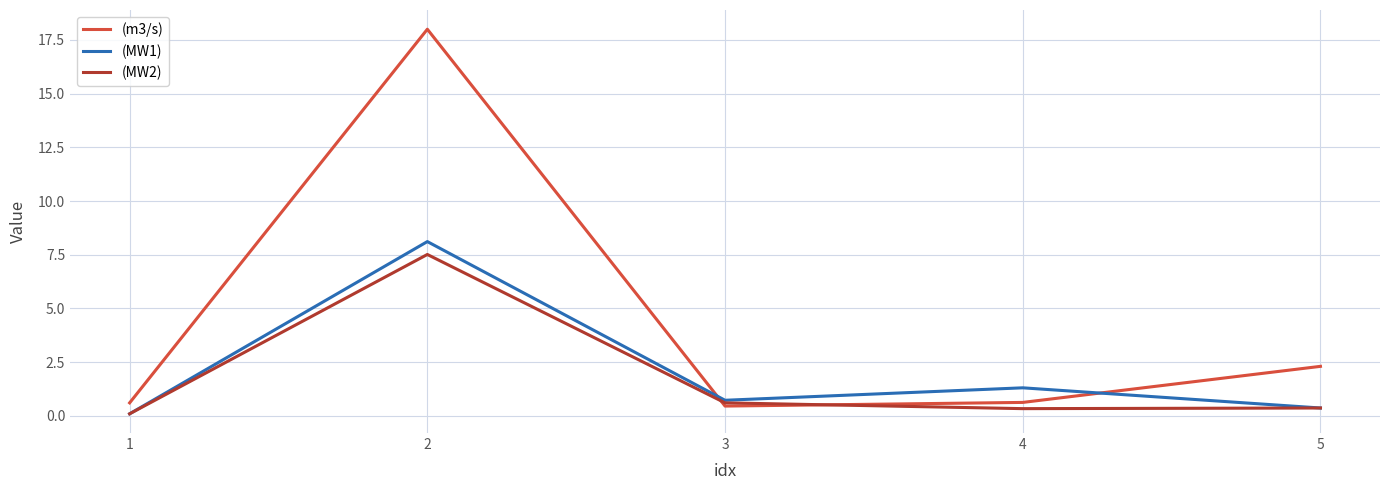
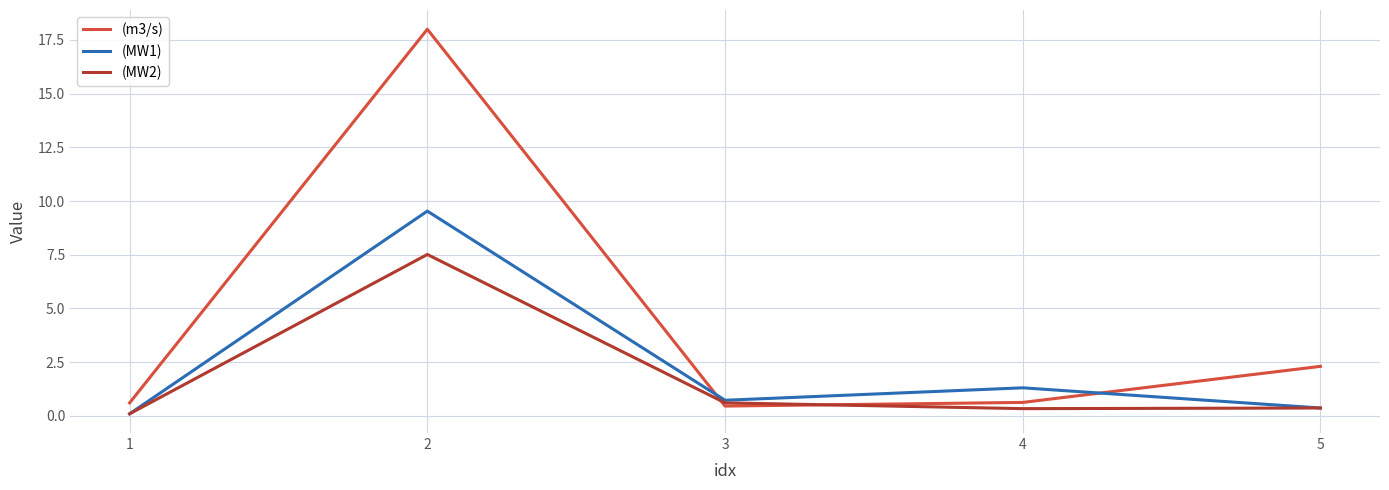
(MW1), 2: 8.1 -> 9.5
